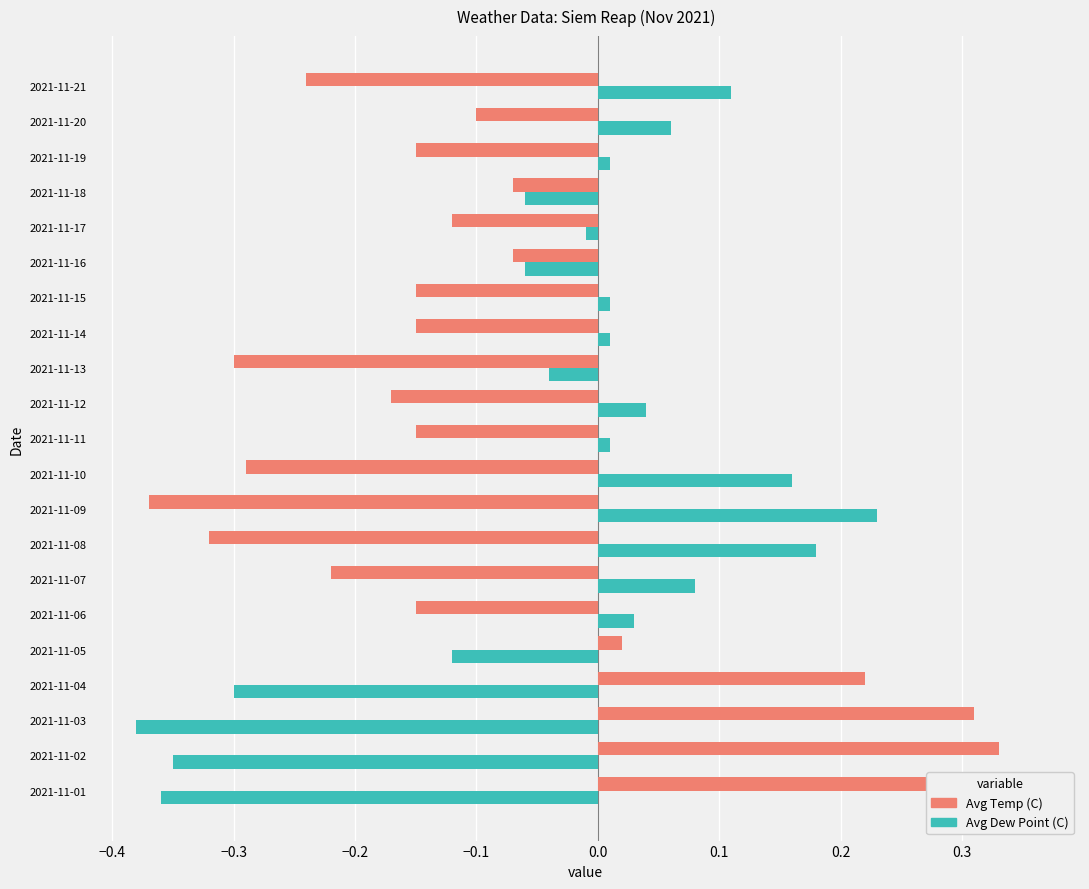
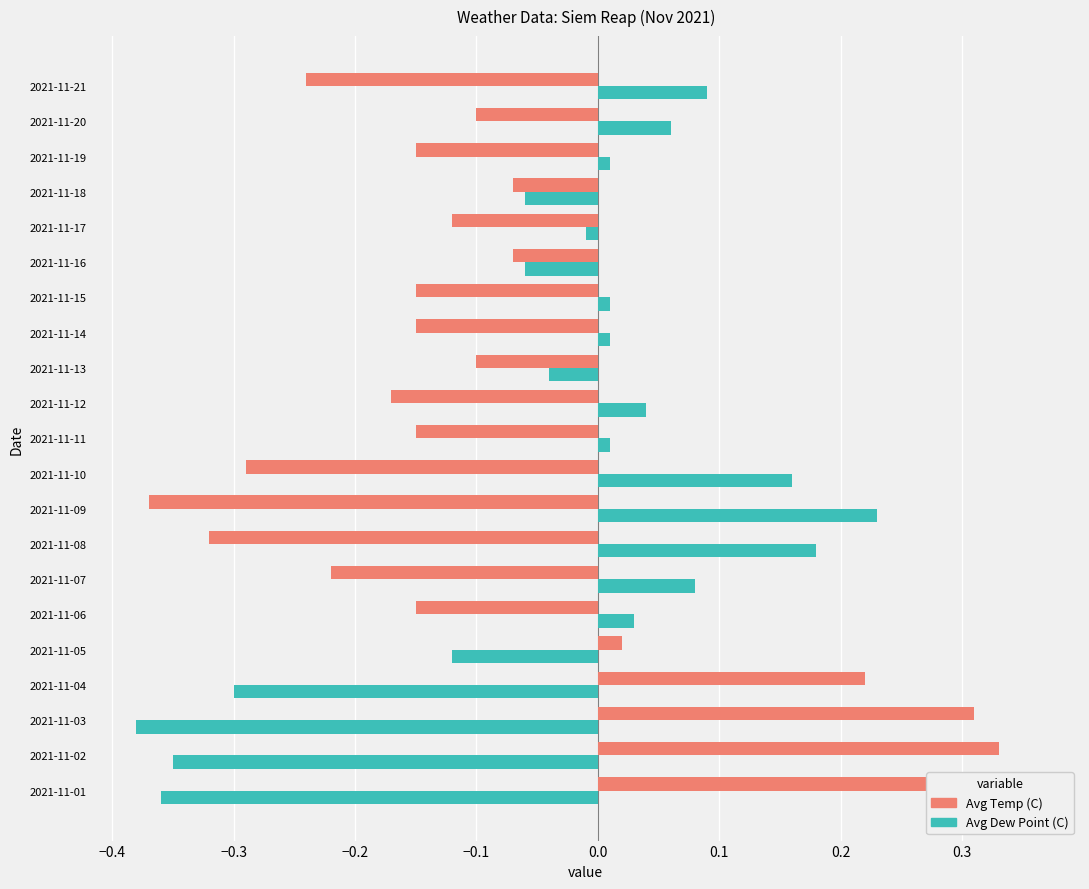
Avg Dew Point (C), 2021-11-21: 0.110 -> 0.090
Avg Temp (C), 2021-11-13: -0.300 -> -0.100
